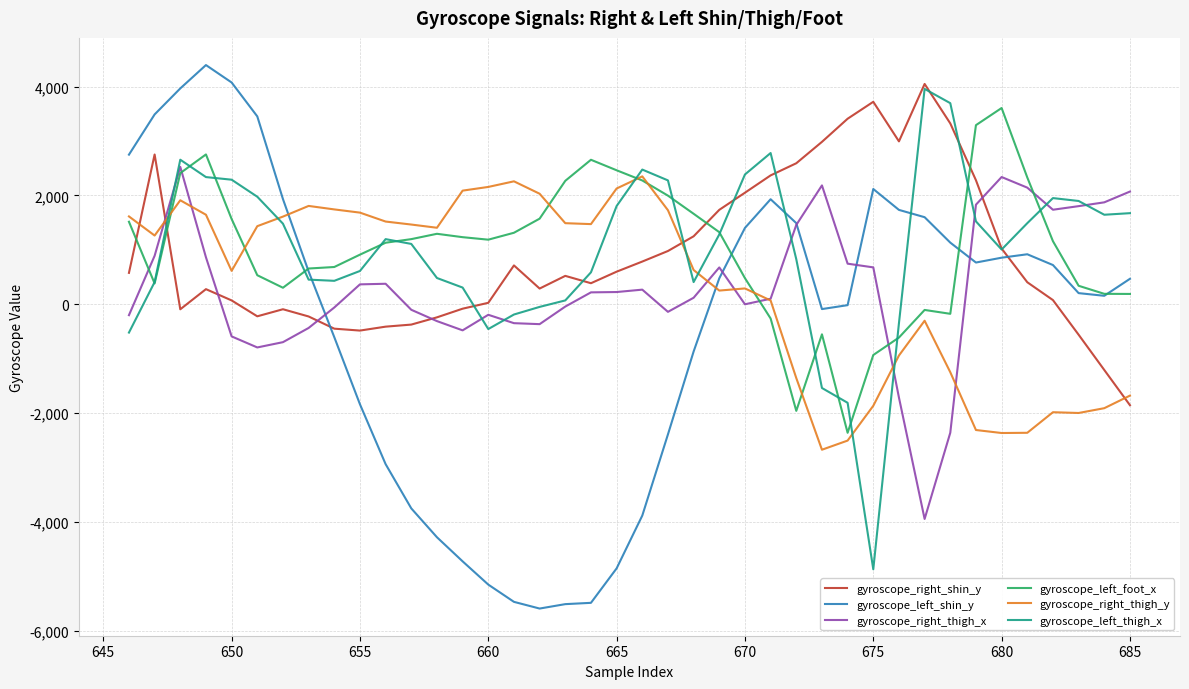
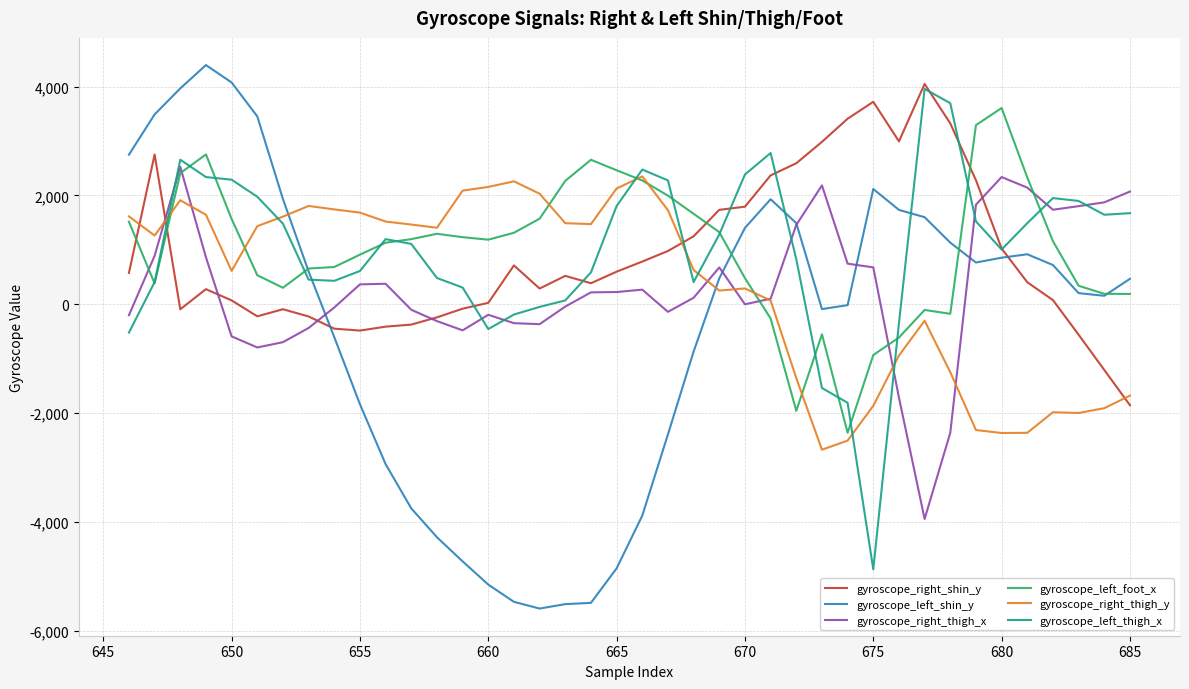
gyroscope_right_shin_y, 670: 2,100 -> 1,800
